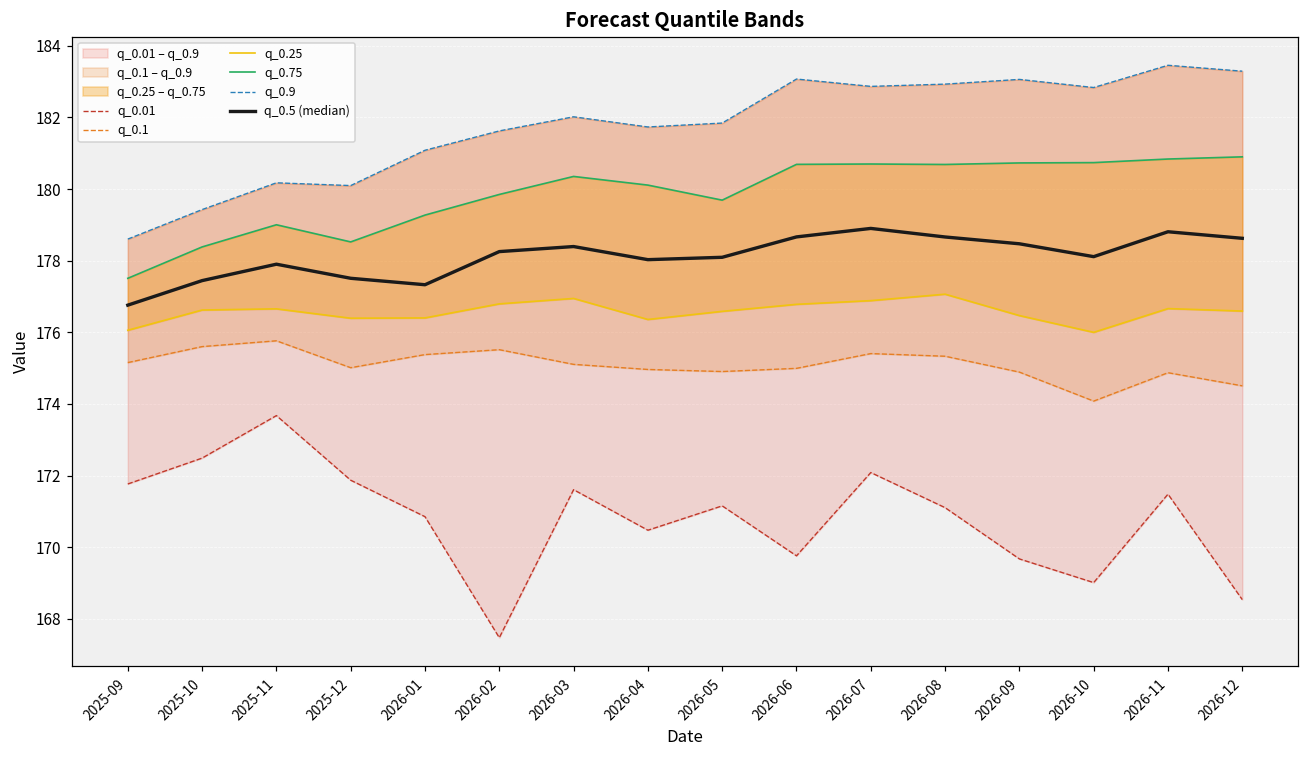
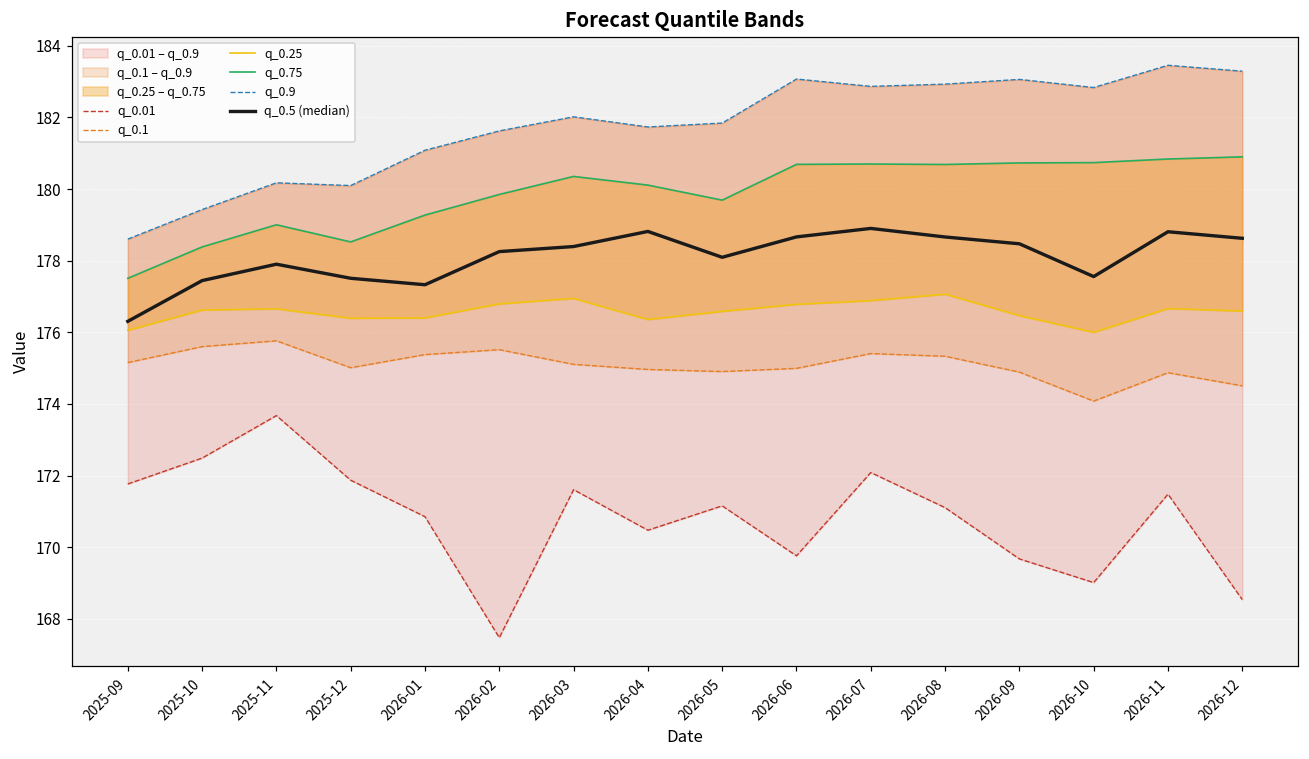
q_0.5 (median), 2025-09: 176.8 -> 176.3
q_0.5 (median), 2026-04: 178.0 -> 178.8
q_0.5 (median), 2026-10: 178.1 -> 177.6
